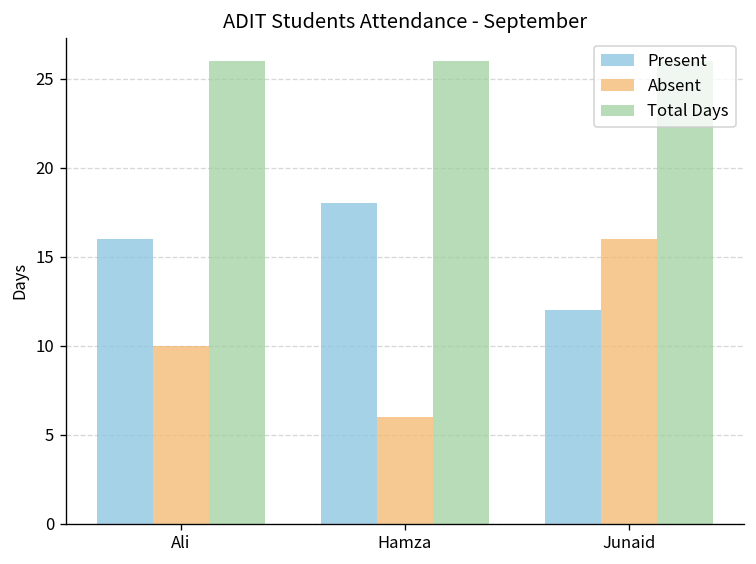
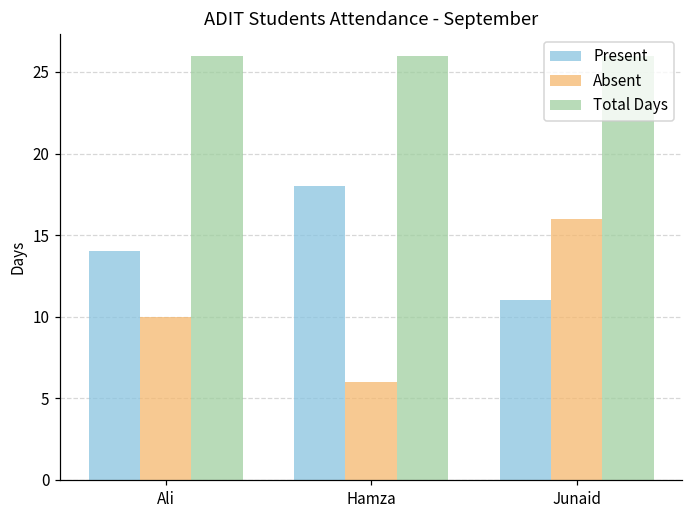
Present, Ali: 16 -> 14
Present, Junaid: 12 -> 11
